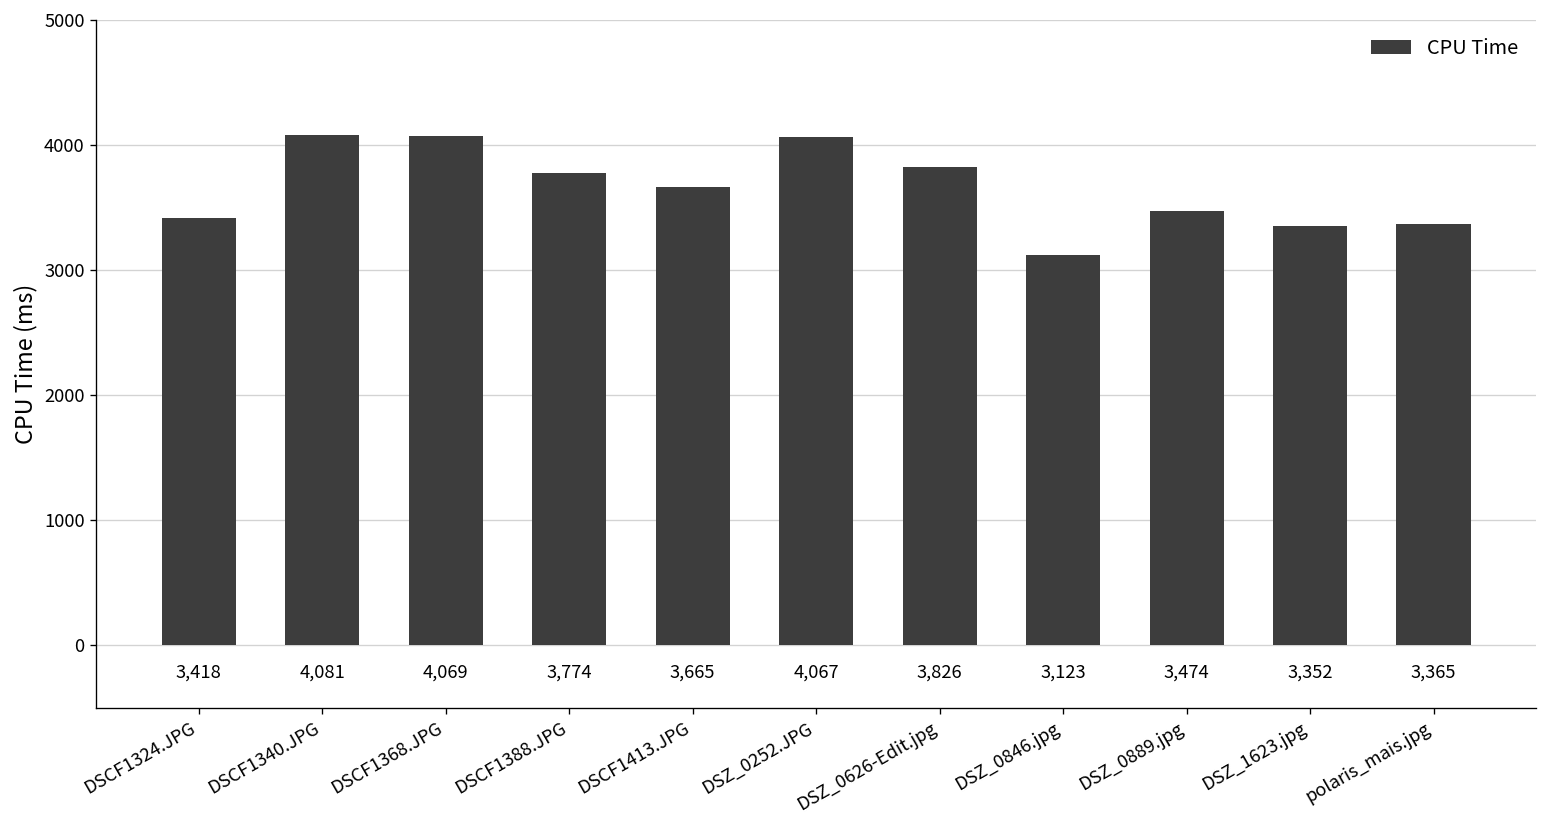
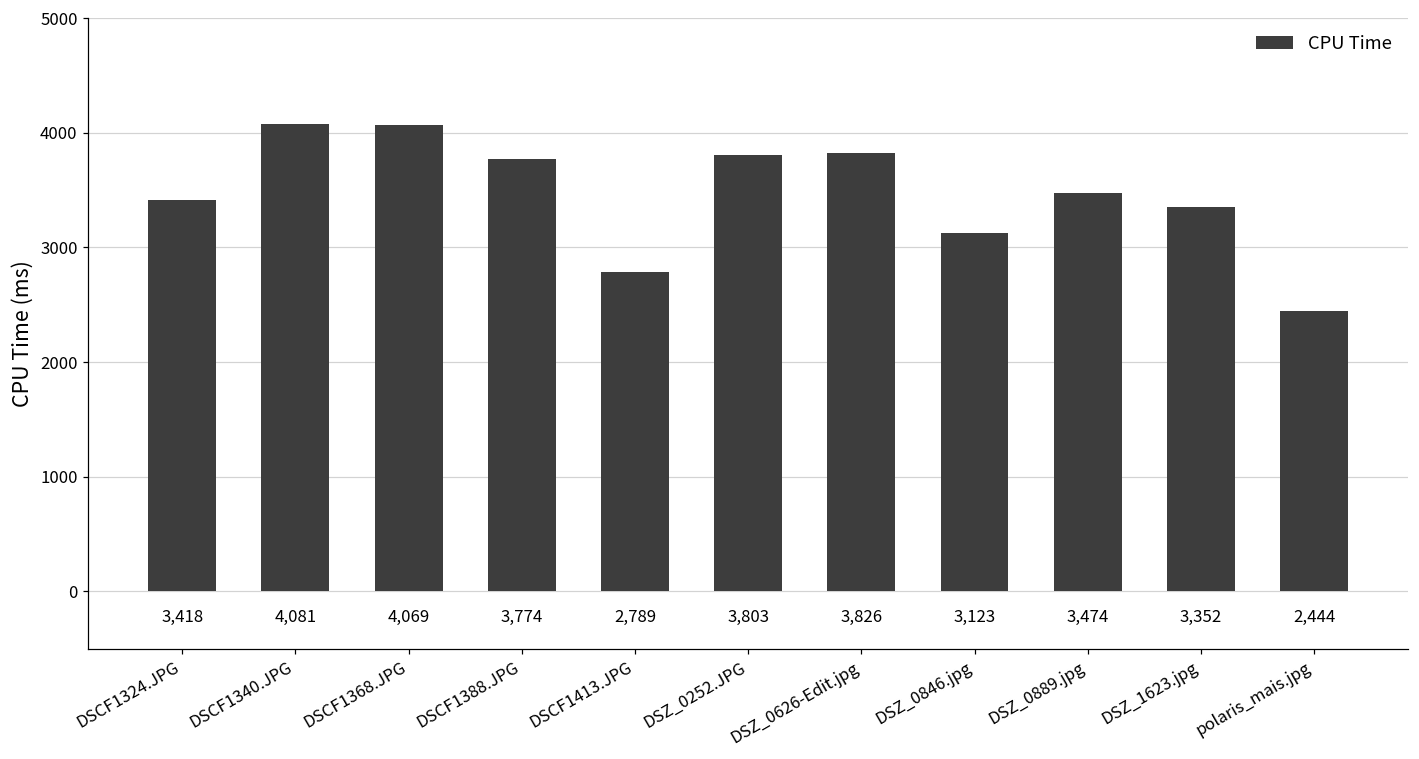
DSCF1413.JPG: 3,665 -> 2,789
DSZ_0252.JPG: 4,067 -> 3,803
polaris_mais.jpg: 3,365 -> 2,444
